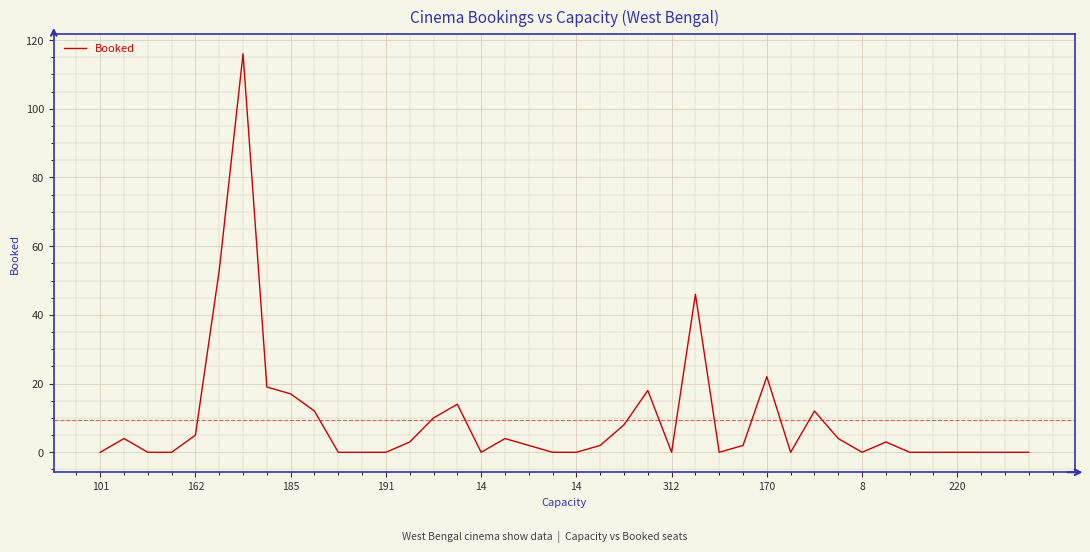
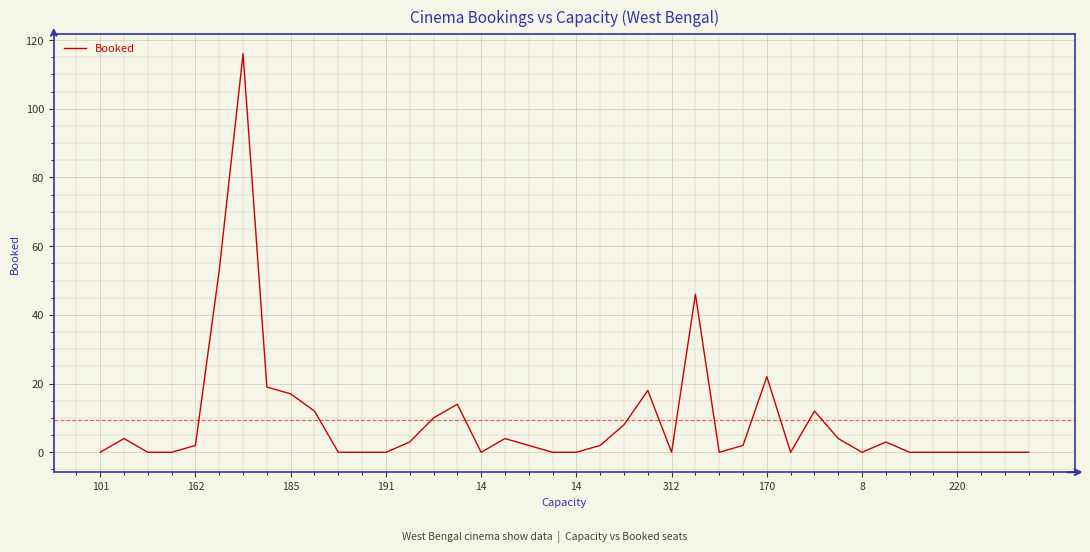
162: 5 -> 2
